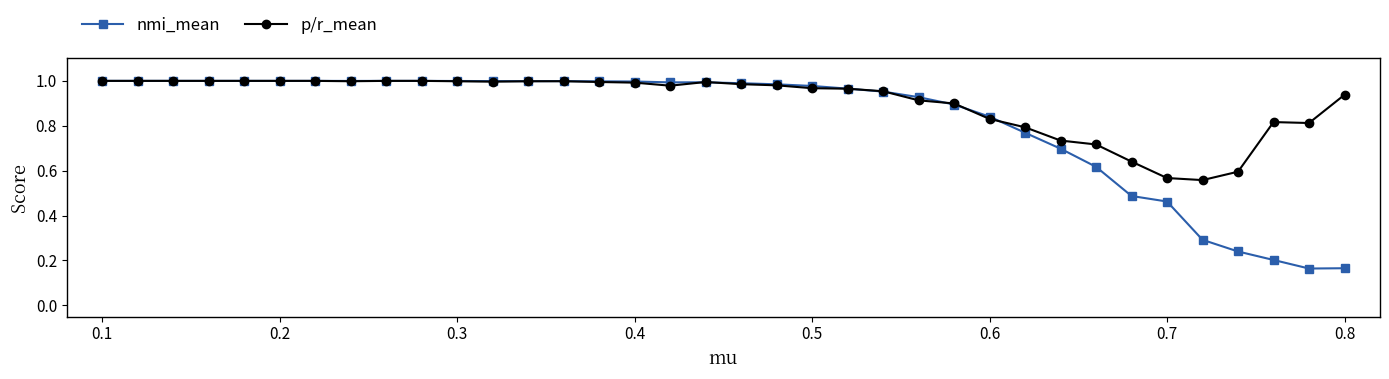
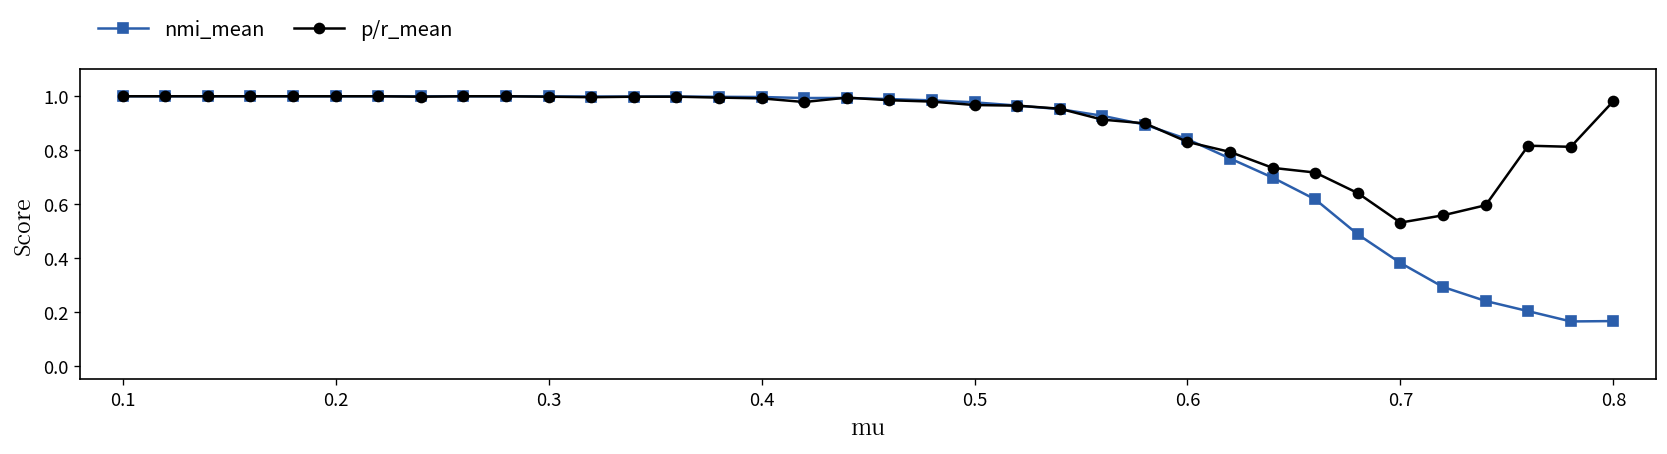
nmi_mean, 0.7: 0.46 -> 0.38
p/r_mean, 0.7: 0.57 -> 0.53
p/r_mean, 0.8: 0.94 -> 0.98
